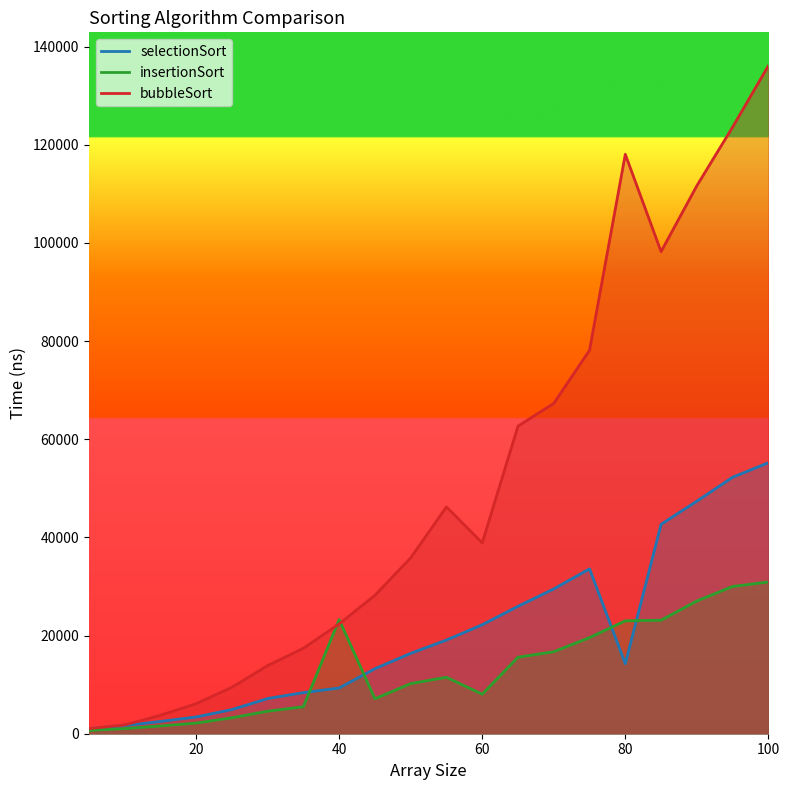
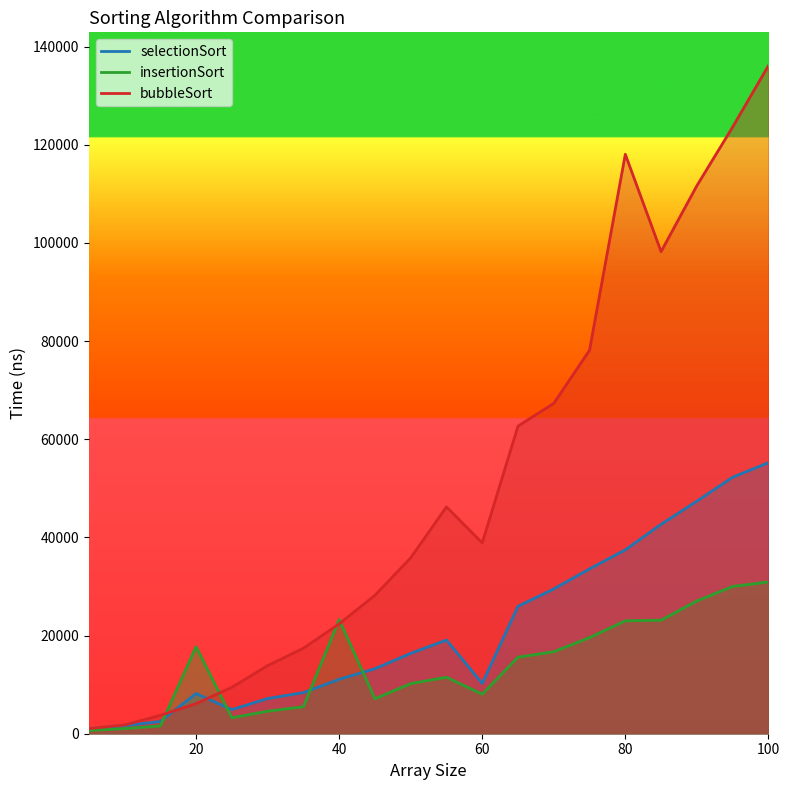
selectionSort, 20: 3000 -> 8000
insertionSort, 20: 2000 -> 18000
selectionSort, 40: 9000 -> 11000
selectionSort, 60: 22000 -> 10000
selectionSort, 80: 14000 -> 37000
